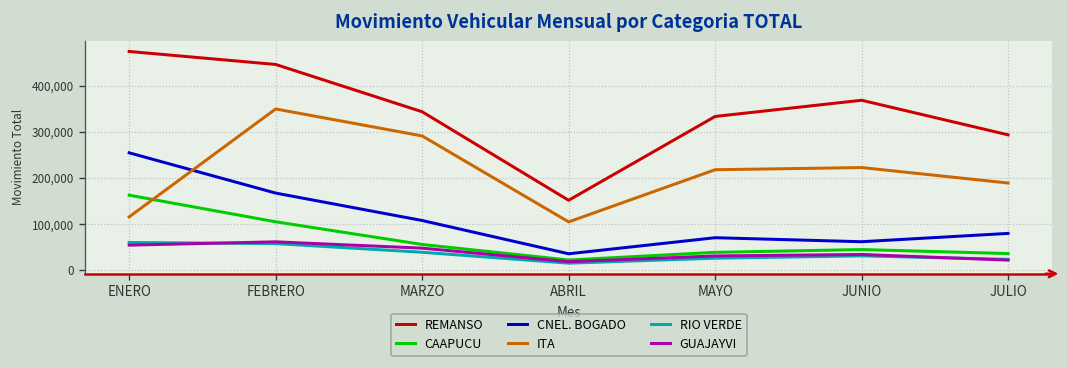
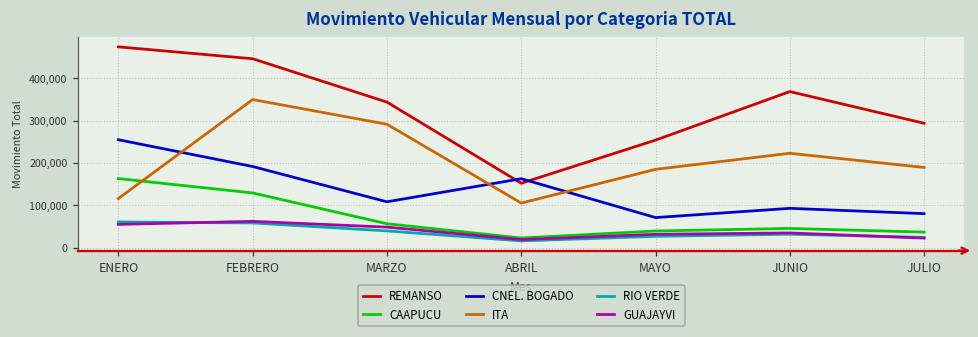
CAAPUCU, FEBRERO: 110,000 -> 130,000
CNEL. BOGADO, FEBRERO: 170,000 -> 190,000
CNEL. BOGADO, ABRIL: 40,000 -> 160,000
REMANSO, MAYO: 330,000 -> 250,000
ITA, MAYO: 220,000 -> 180,000
CNEL. BOGADO, JUNIO: 60,000 -> 90,000
